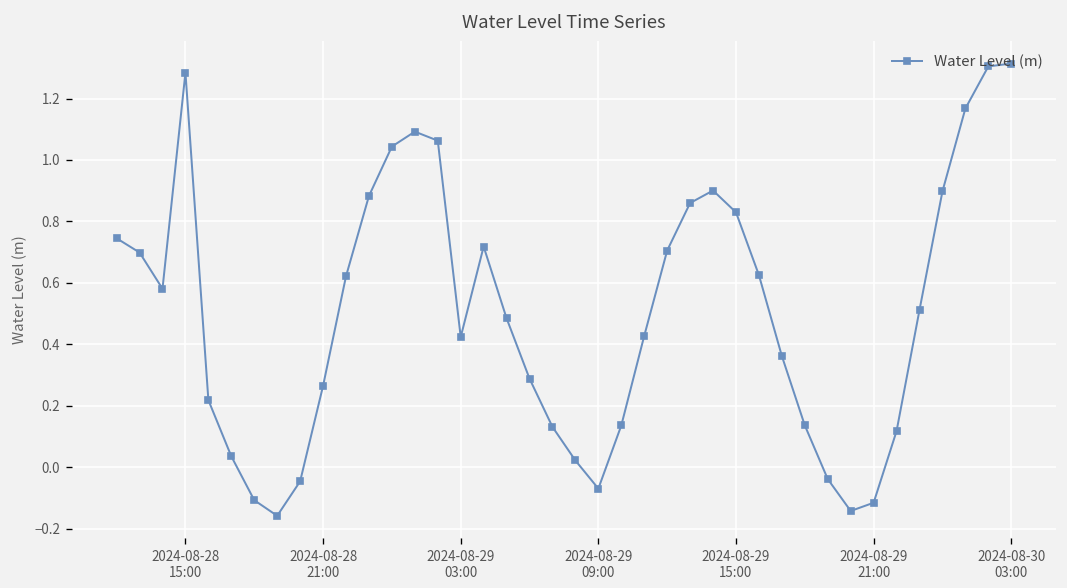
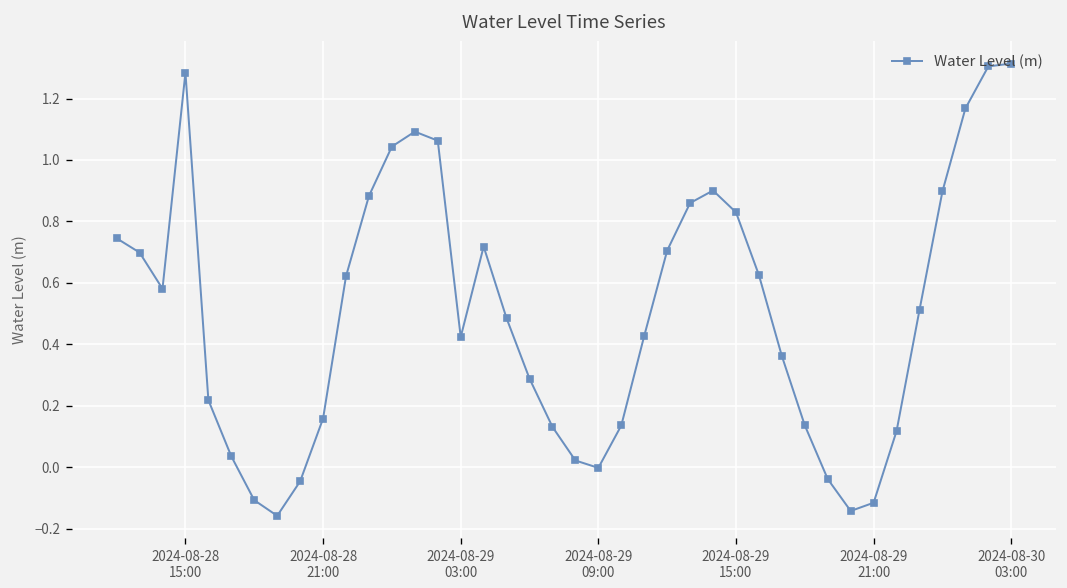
2024-08-28 21:00: 0.26 -> 0.16
2024-08-29 09:00: -0.07 -> 0.00
